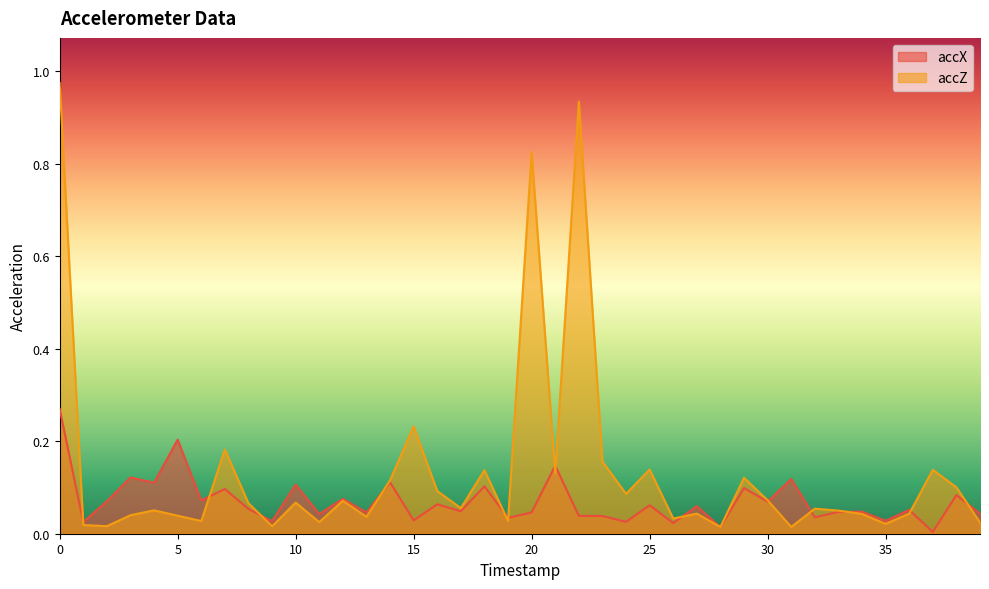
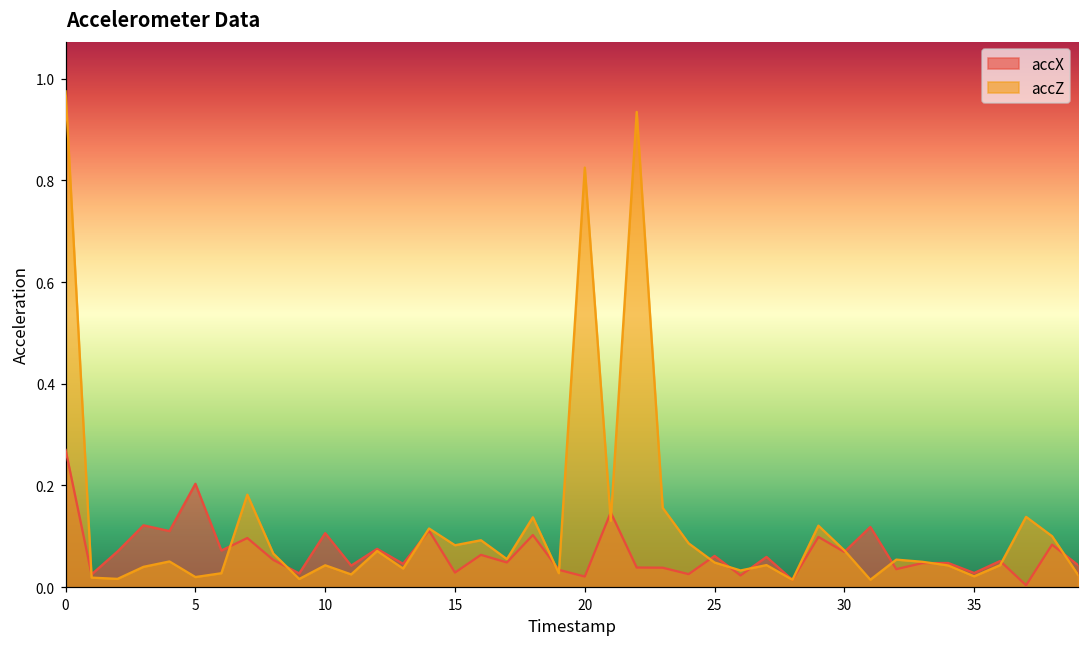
accZ, 5: 0.04 -> 0.02
accZ, 10: 0.07 -> 0.04
accZ, 15: 0.23 -> 0.08
accX, 20: 0.05 -> 0.02
accZ, 25: 0.14 -> 0.05
